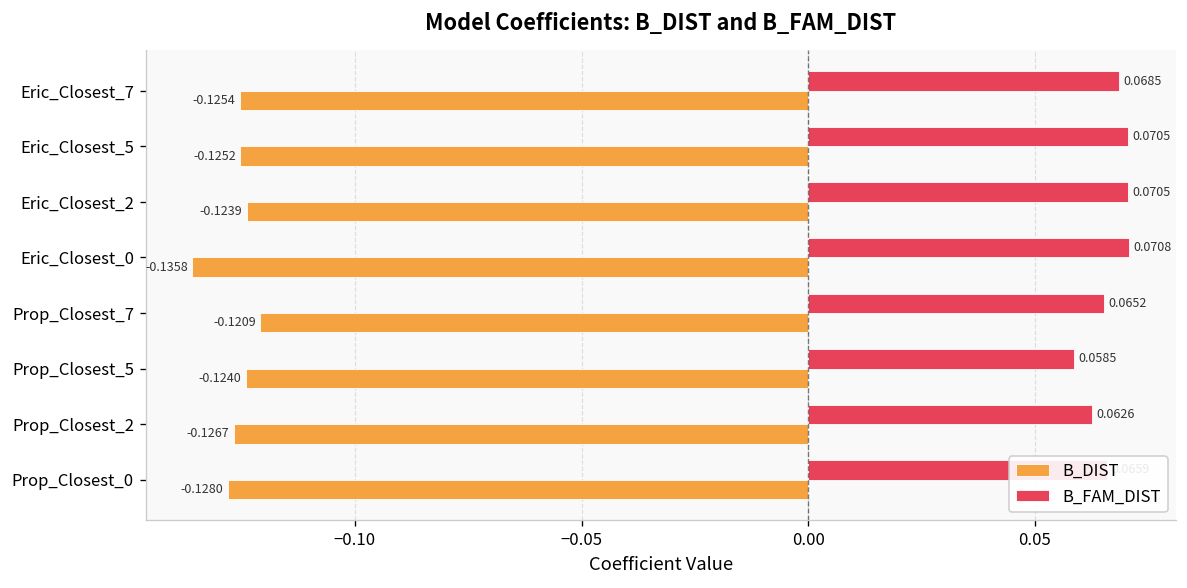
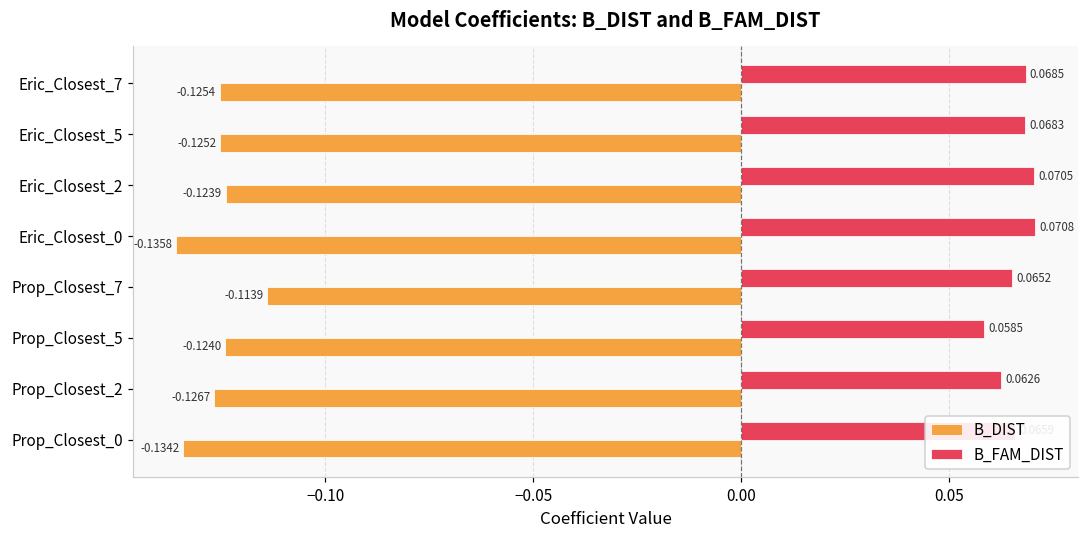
B_FAM_DIST, Eric_Closest_5: 0.0705 -> 0.0683
B_DIST, Prop_Closest_7: -0.1209 -> -0.1139
B_DIST, Prop_Closest_0: -0.1280 -> -0.1342
